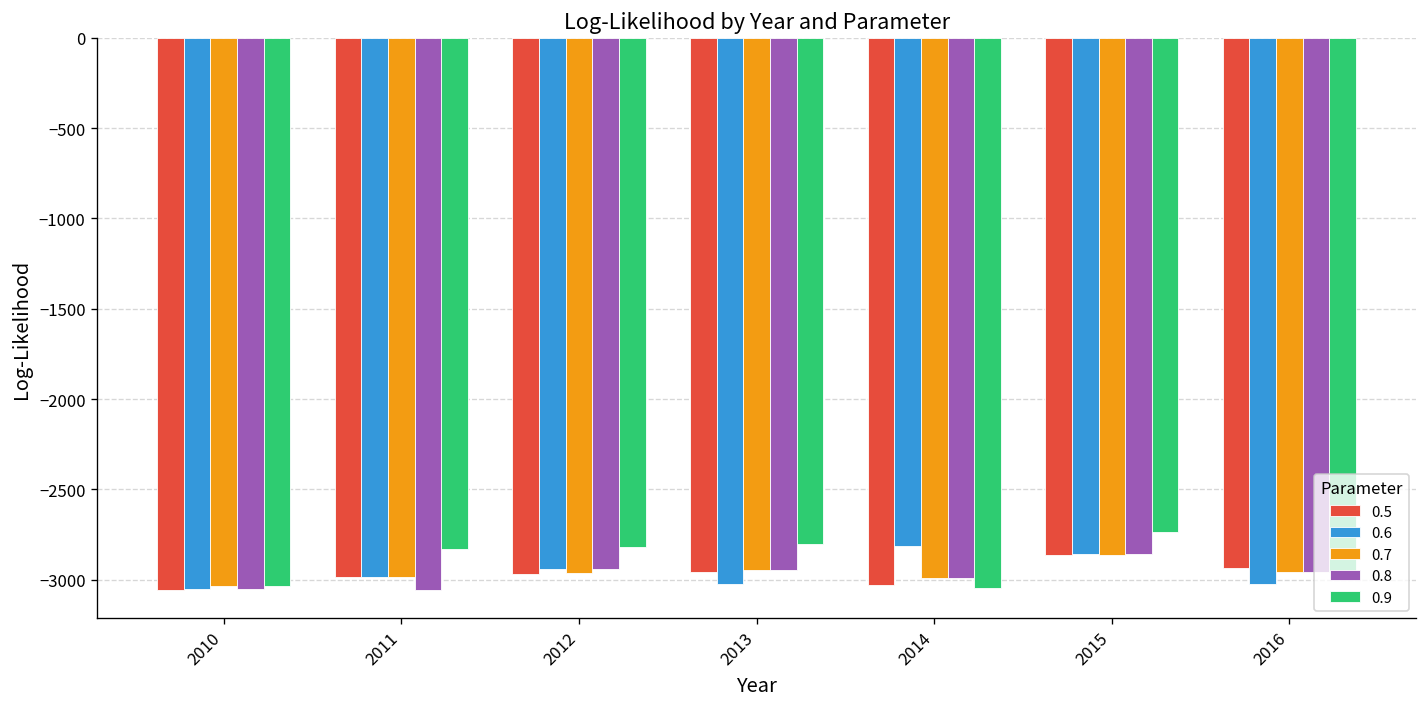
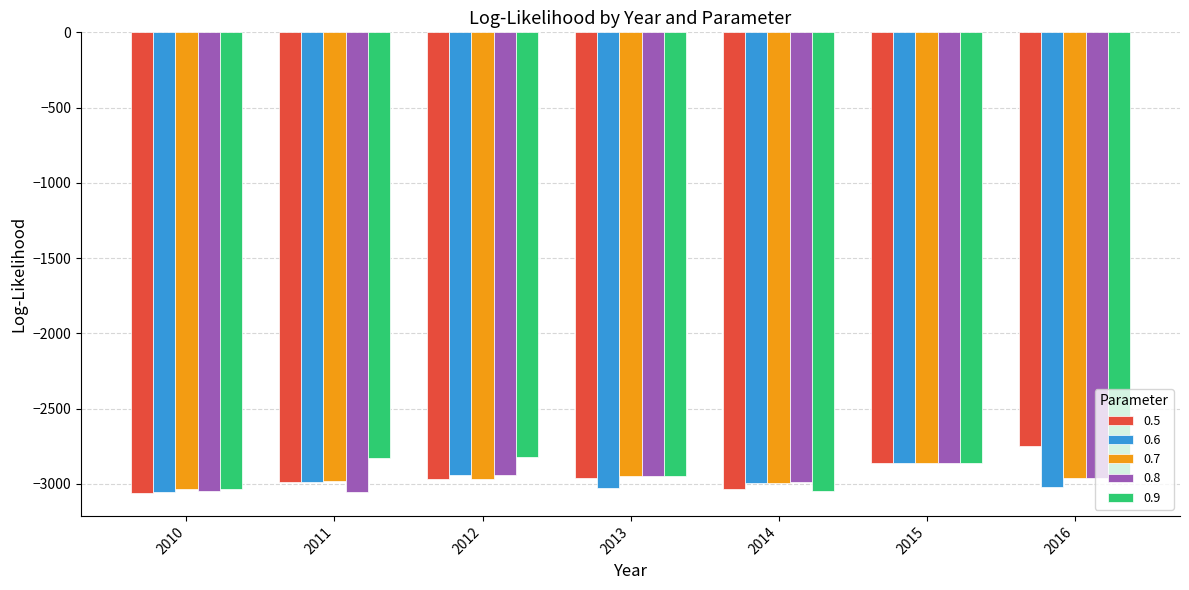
0.9, 2013: -2800 -> -2950
0.6, 2014: -2810 -> -2990
0.9, 2015: -2740 -> -2860
0.5, 2016: -2930 -> -2750
